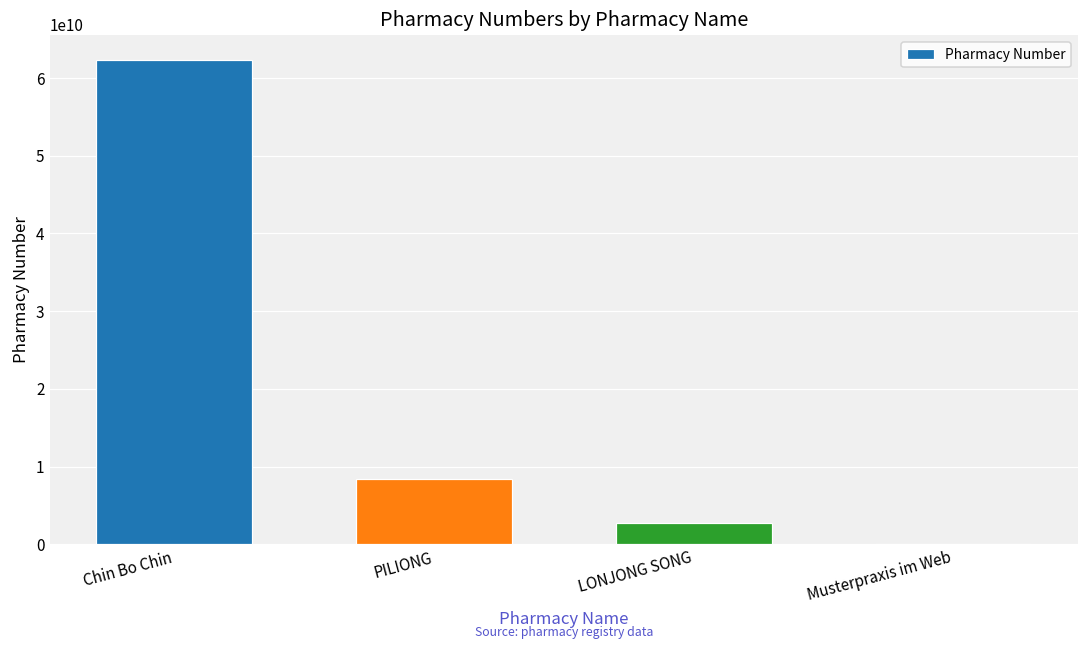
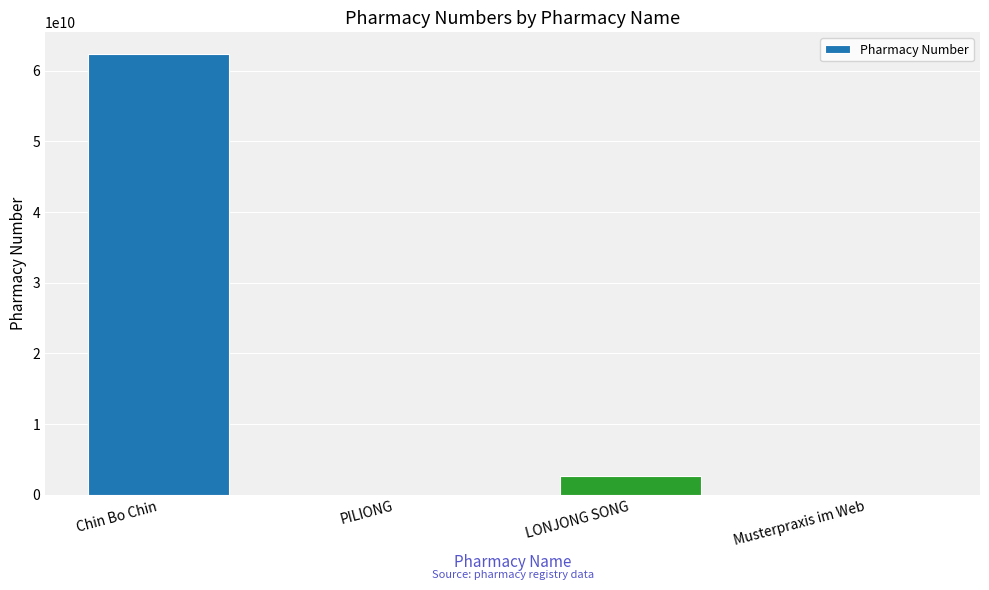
PILIONG: 8000000000 -> 0
